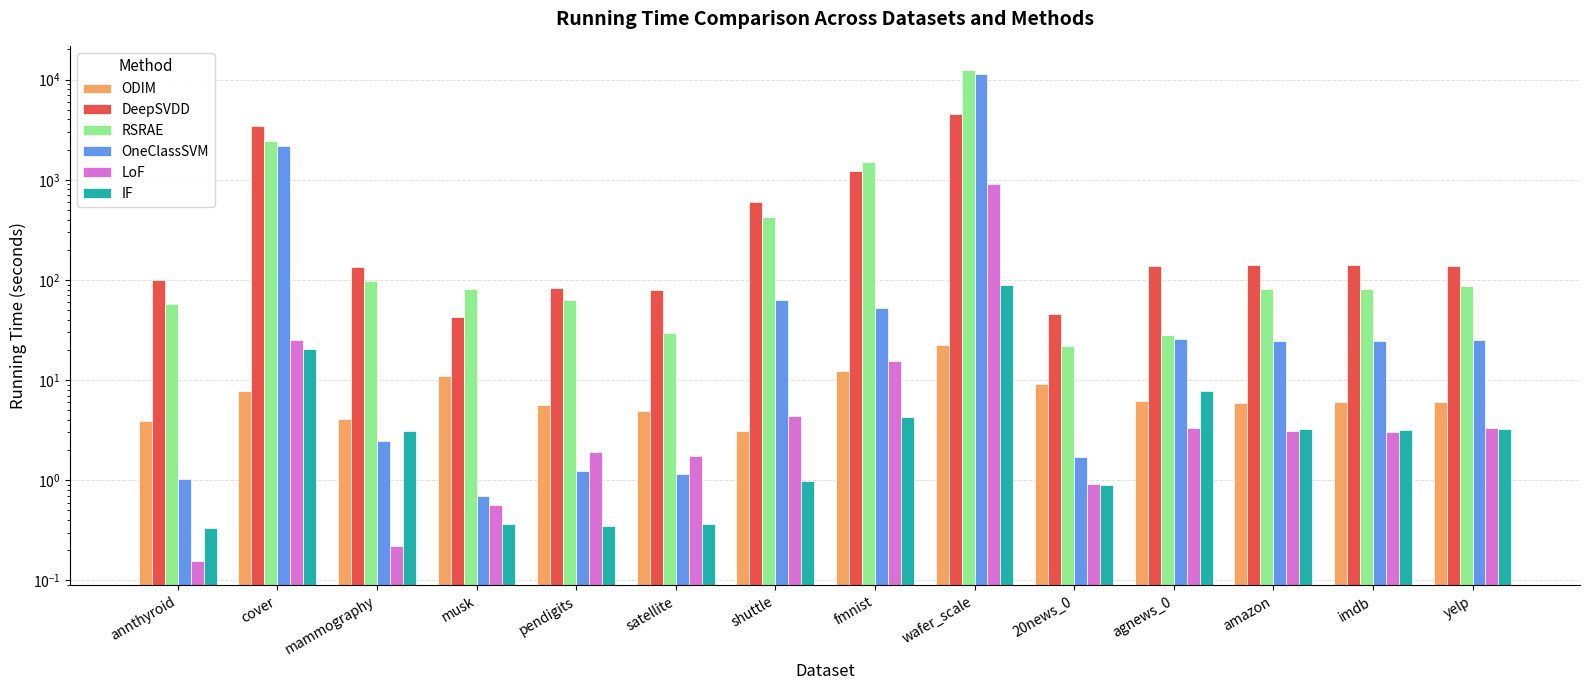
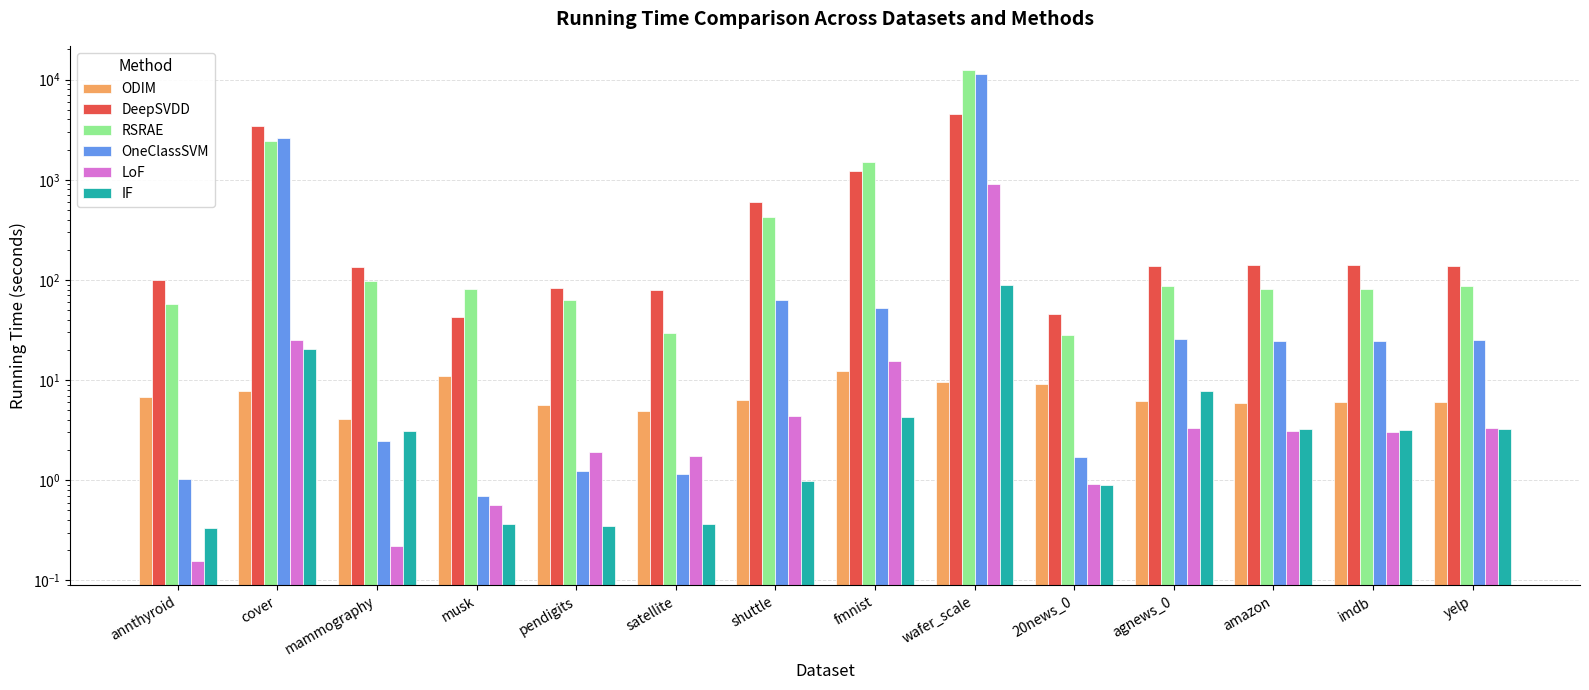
ODIM, annthyroid: 3.9 -> 7
OneClassSVM, cover: 2200 -> 2600
ODIM, shuttle: 3.1 -> 6
ODIM, wafer_scale: 22 -> 9
RSRAE, 20news_0: 22 -> 28
RSRAE, agnews_0: 28 -> 90
